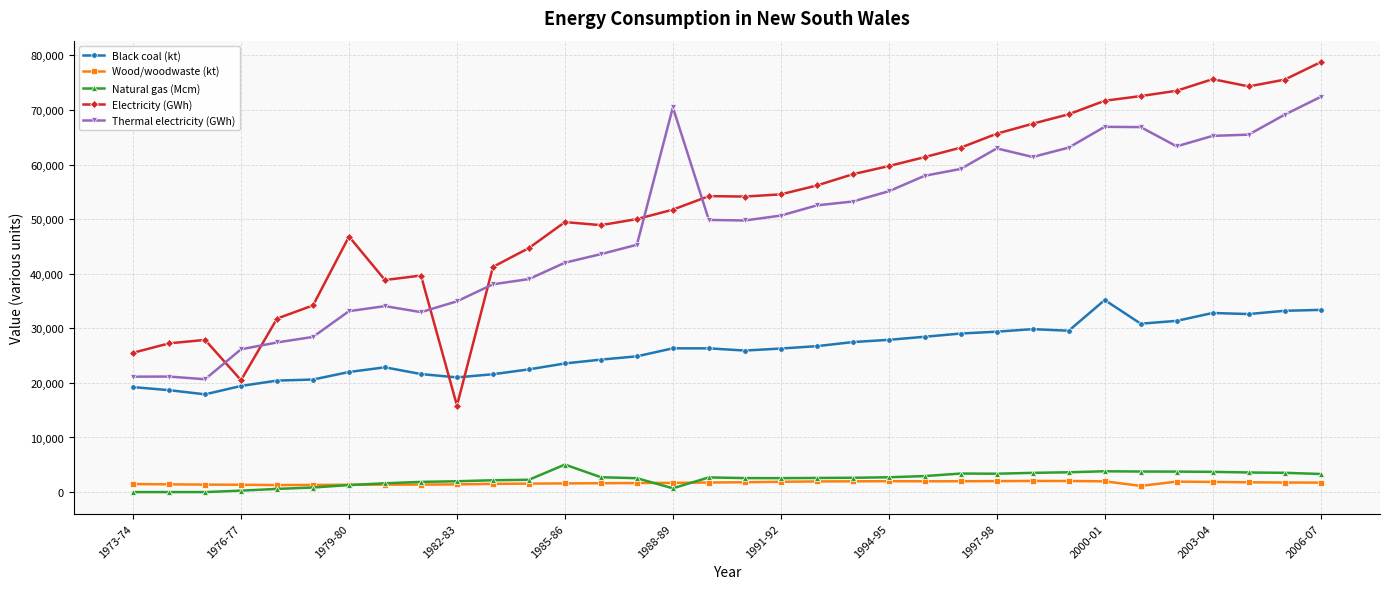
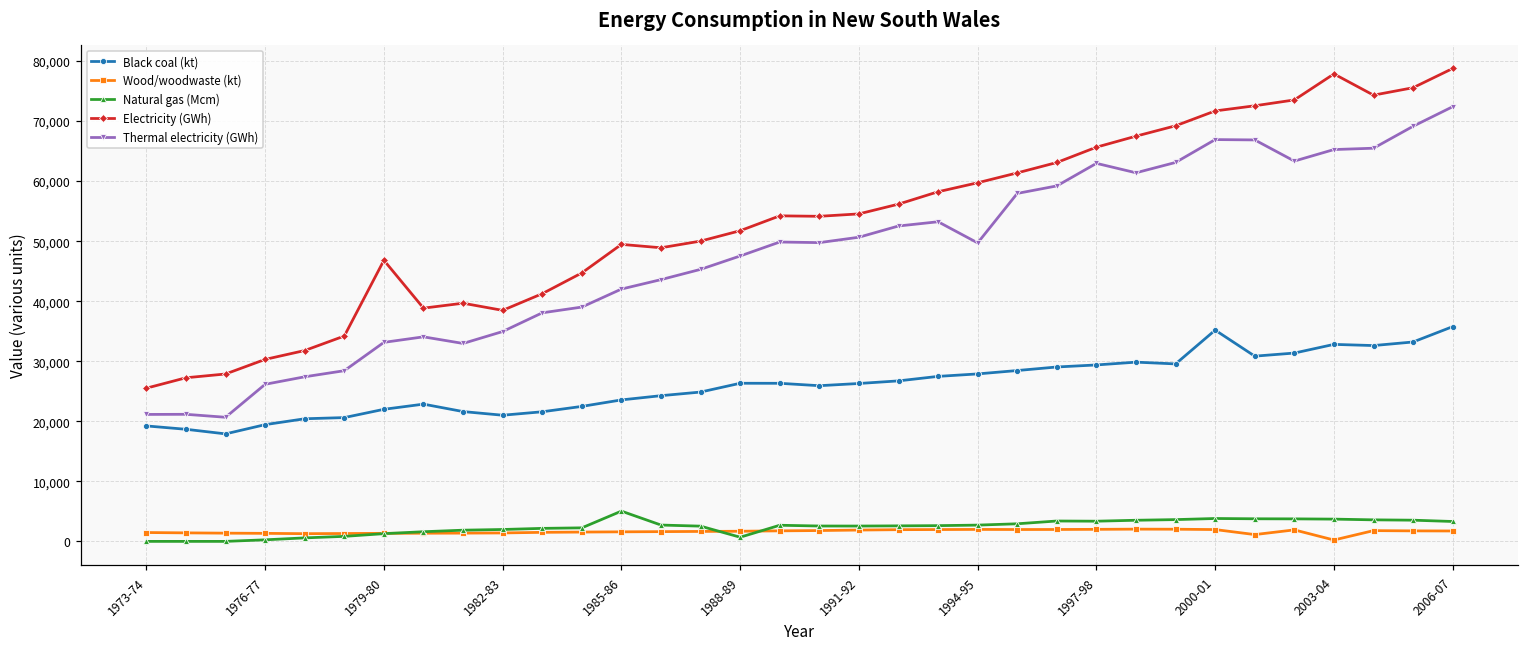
Electricity (GWh), 1976-77: 20,000 -> 30,000
Electricity (GWh), 1982-83: 16,000 -> 38,000
Thermal electricity (GWh), 1988-89: 70,000 -> 48,000
Thermal electricity (GWh), 1994-95: 55,000 -> 50,000
Wood/woodwaste (kt), 2003-04: 2,000 -> 0
Electricity (GWh), 2003-04: 76,000 -> 78,000
Black coal (kt), 2006-07: 33,000 -> 36,000
